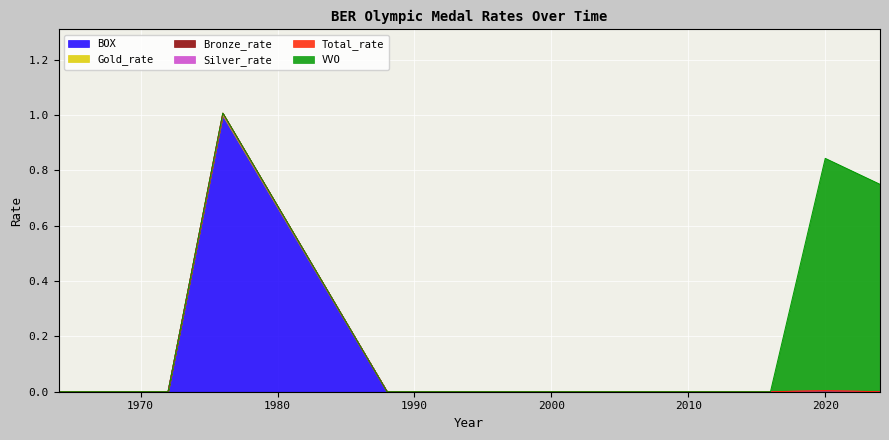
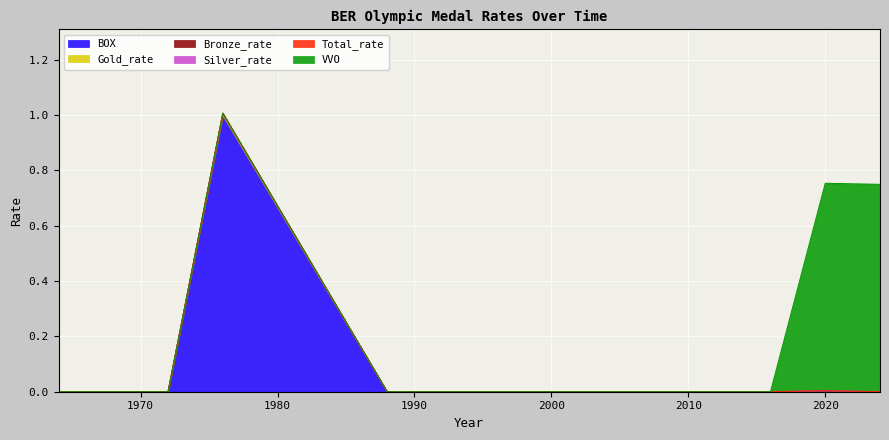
VVO, 2020: 0.84 -> 0.75
